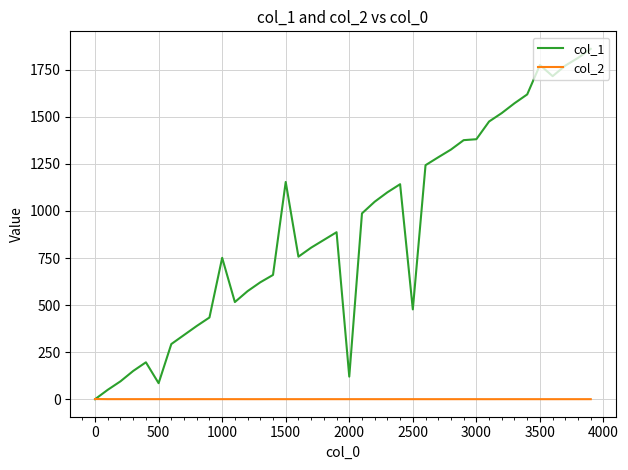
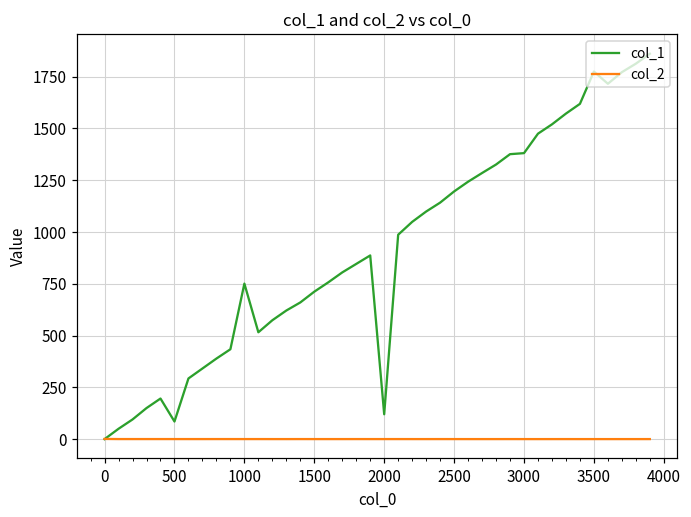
col_1, 1500: 1150 -> 710
col_1, 2500: 480 -> 1200
